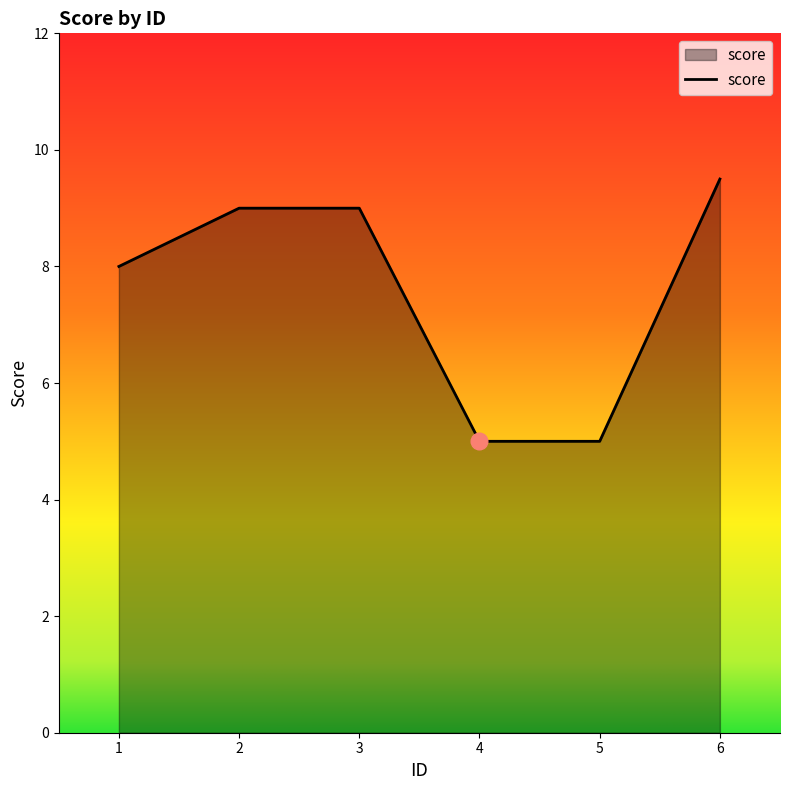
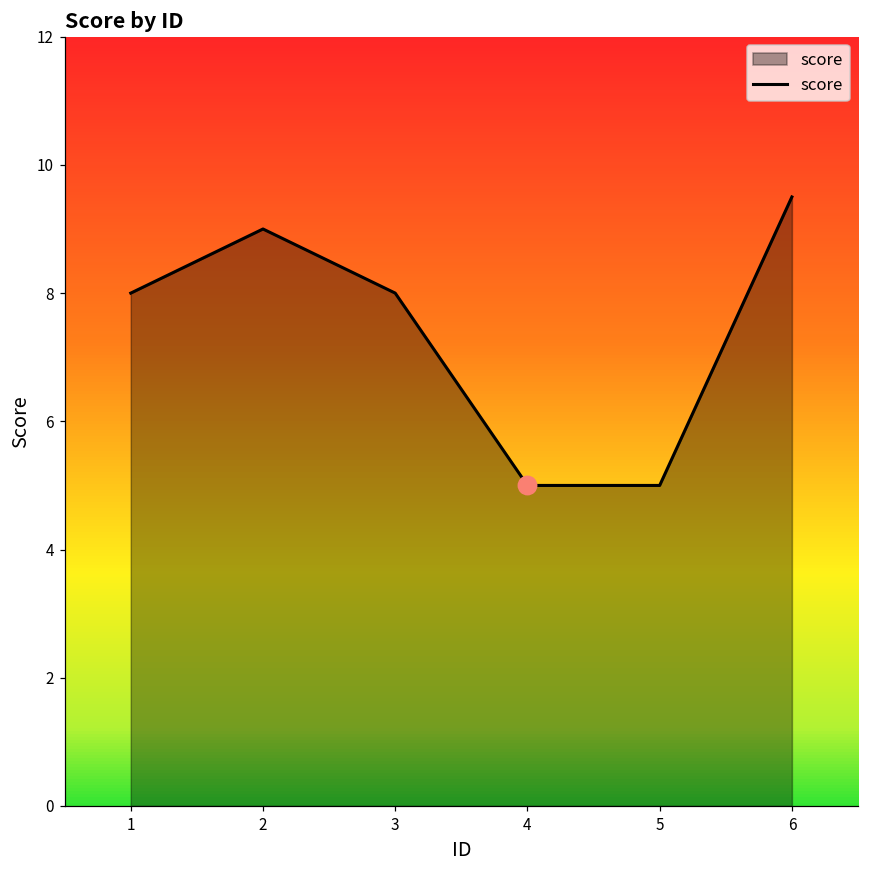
score, 3: 9 -> 8
